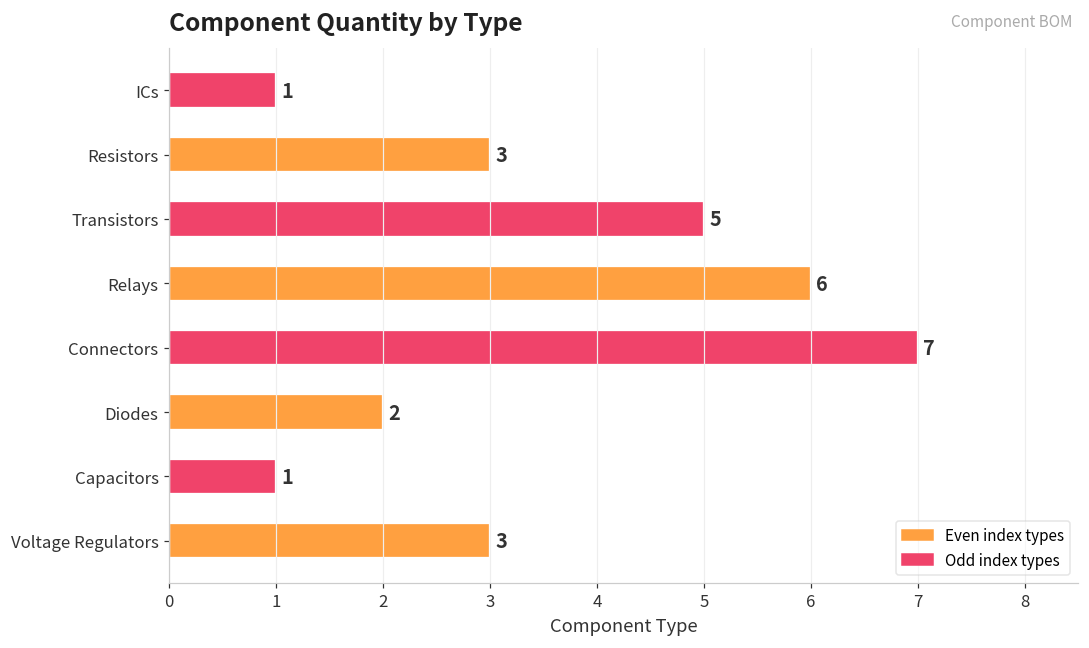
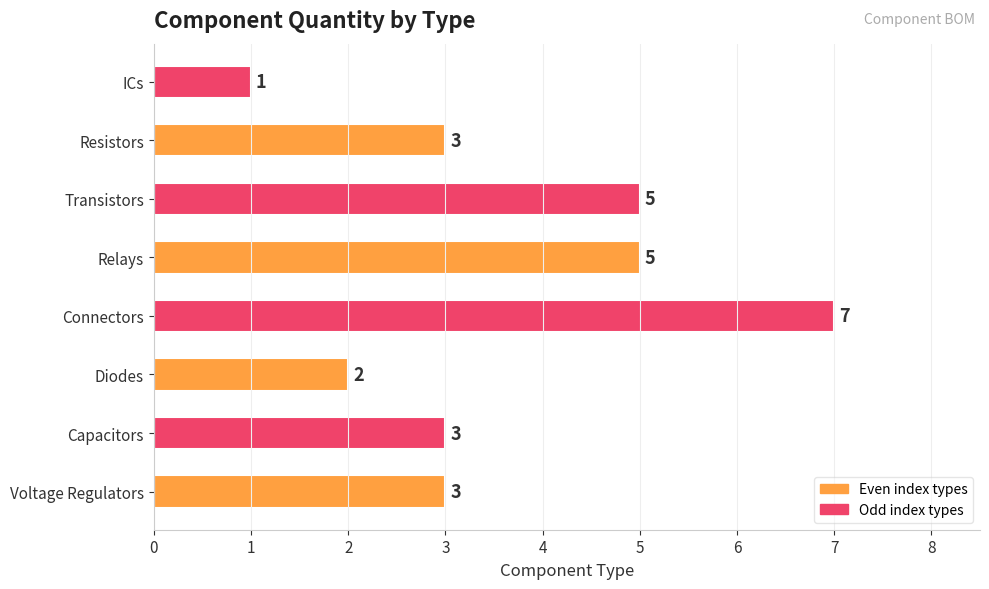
Relays: 6 -> 5
Capacitors: 1 -> 3
